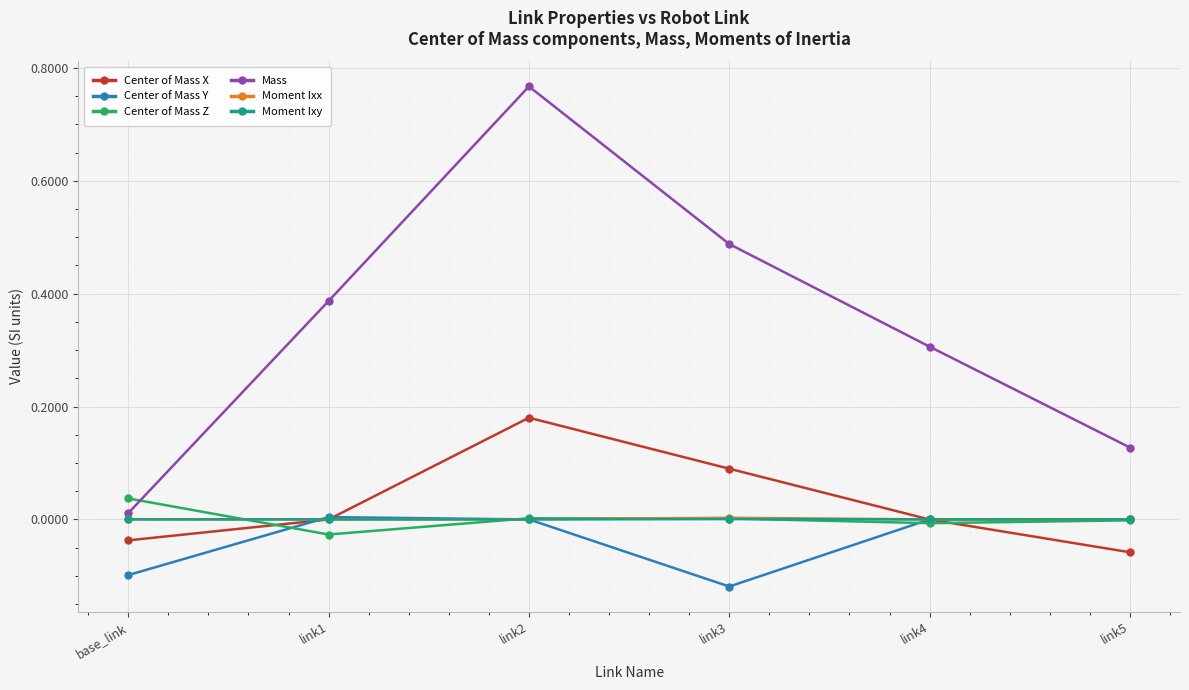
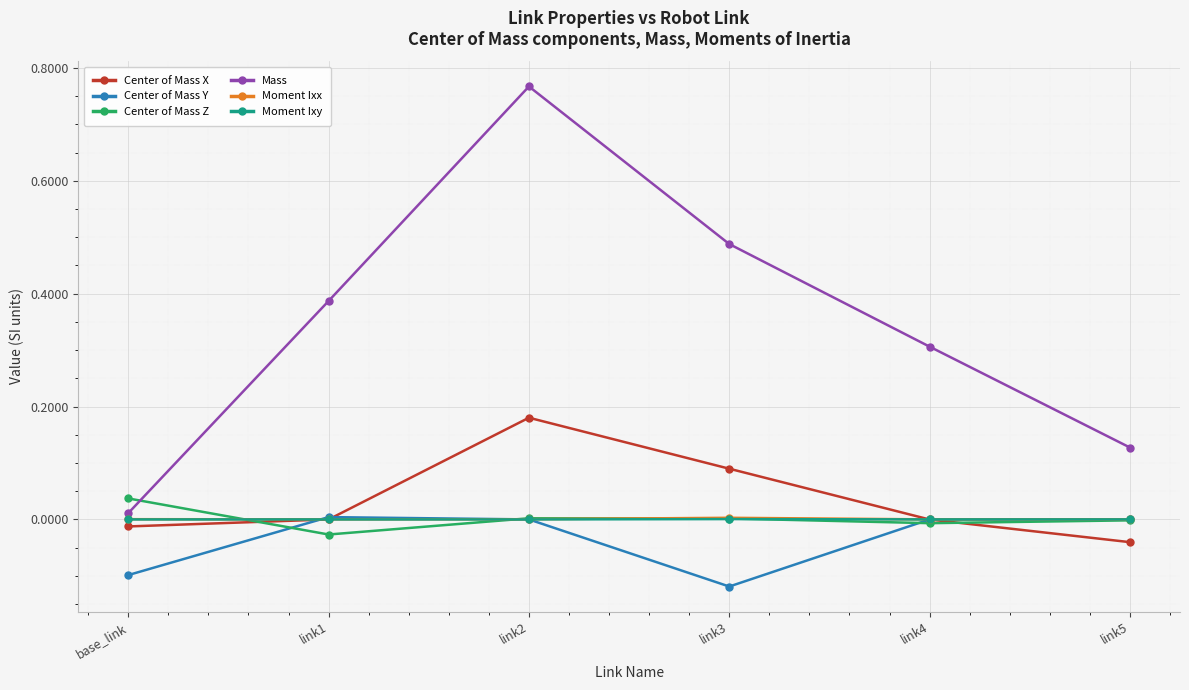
Center of Mass X, base_link: -0.04 -> -0.01
Center of Mass X, link5: -0.06 -> -0.04
